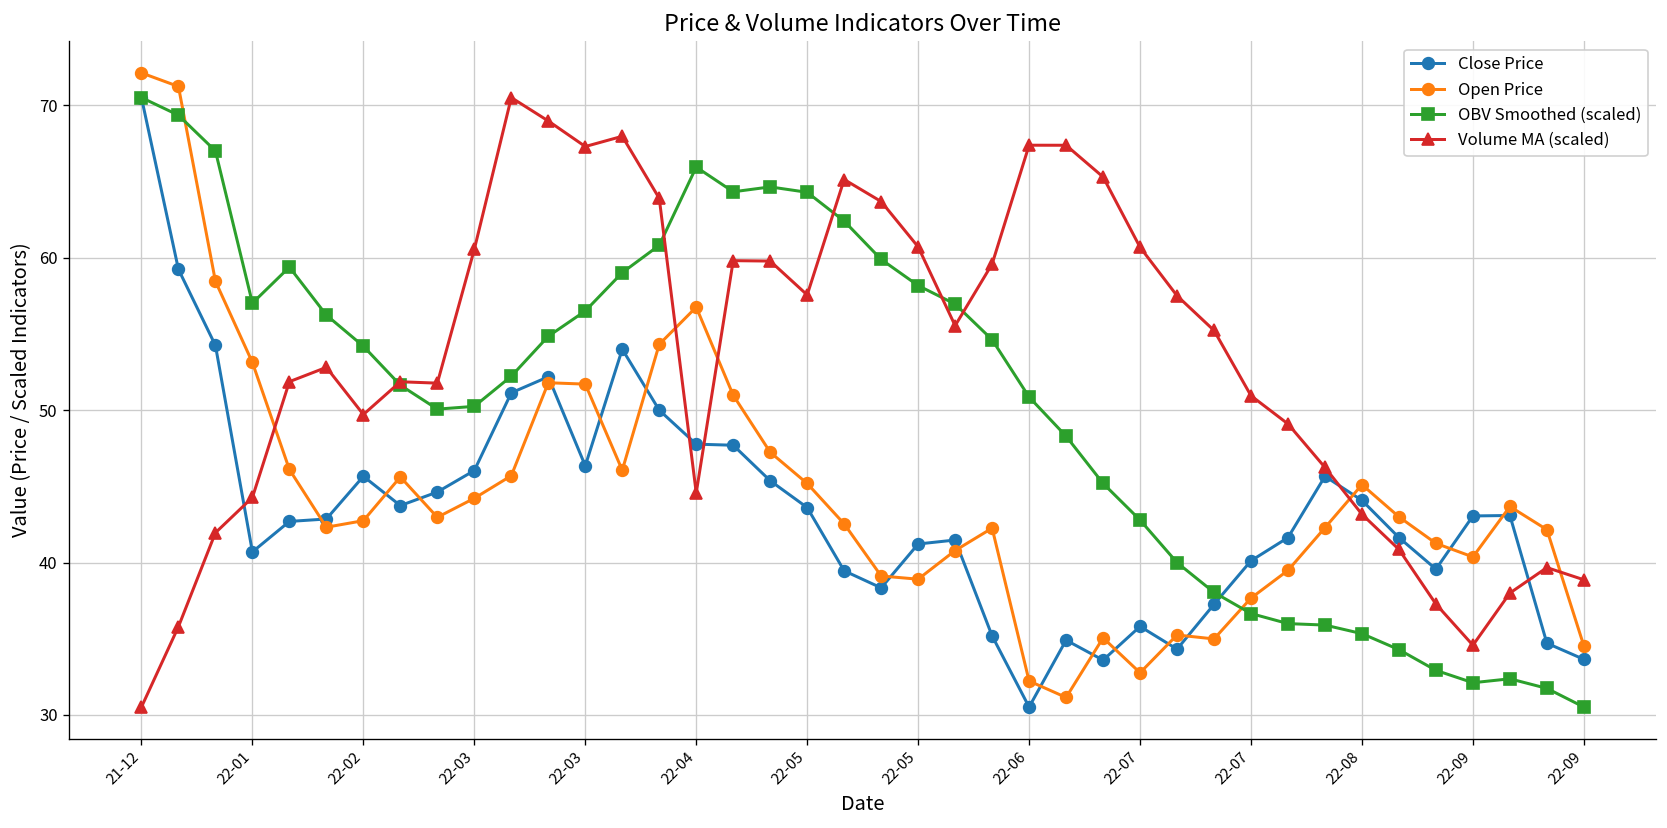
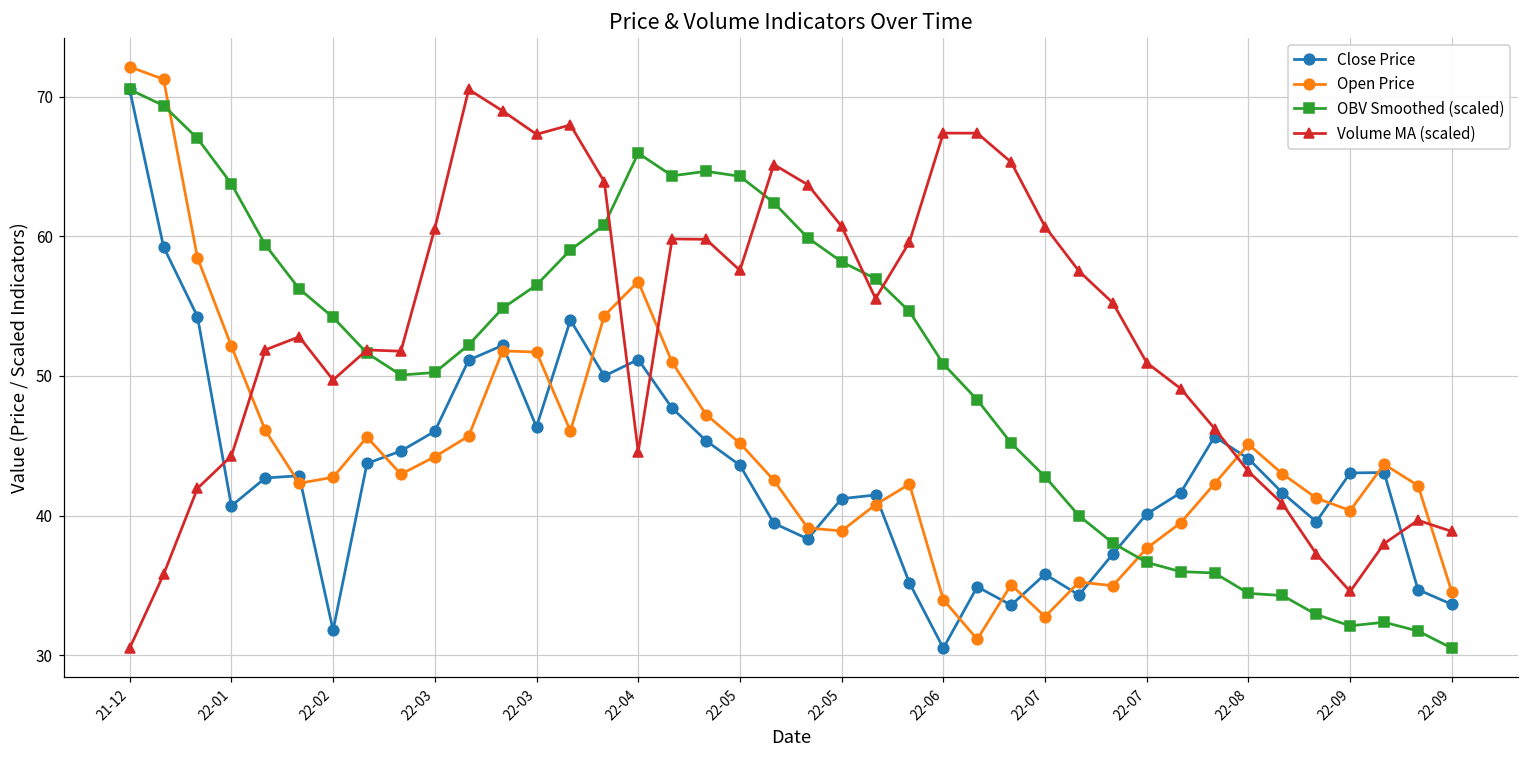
Open Price, 22-01: 53.1 -> 52.1
OBV Smoothed (scaled), 22-01: 57.0 -> 63.8
Close Price, 22-02: 45.7 -> 31.8
Close Price, 22-04: 47.8 -> 51.2
Open Price, 22-06: 32.2 -> 34.0
OBV Smoothed (scaled), 22-08: 35.3 -> 34.4
